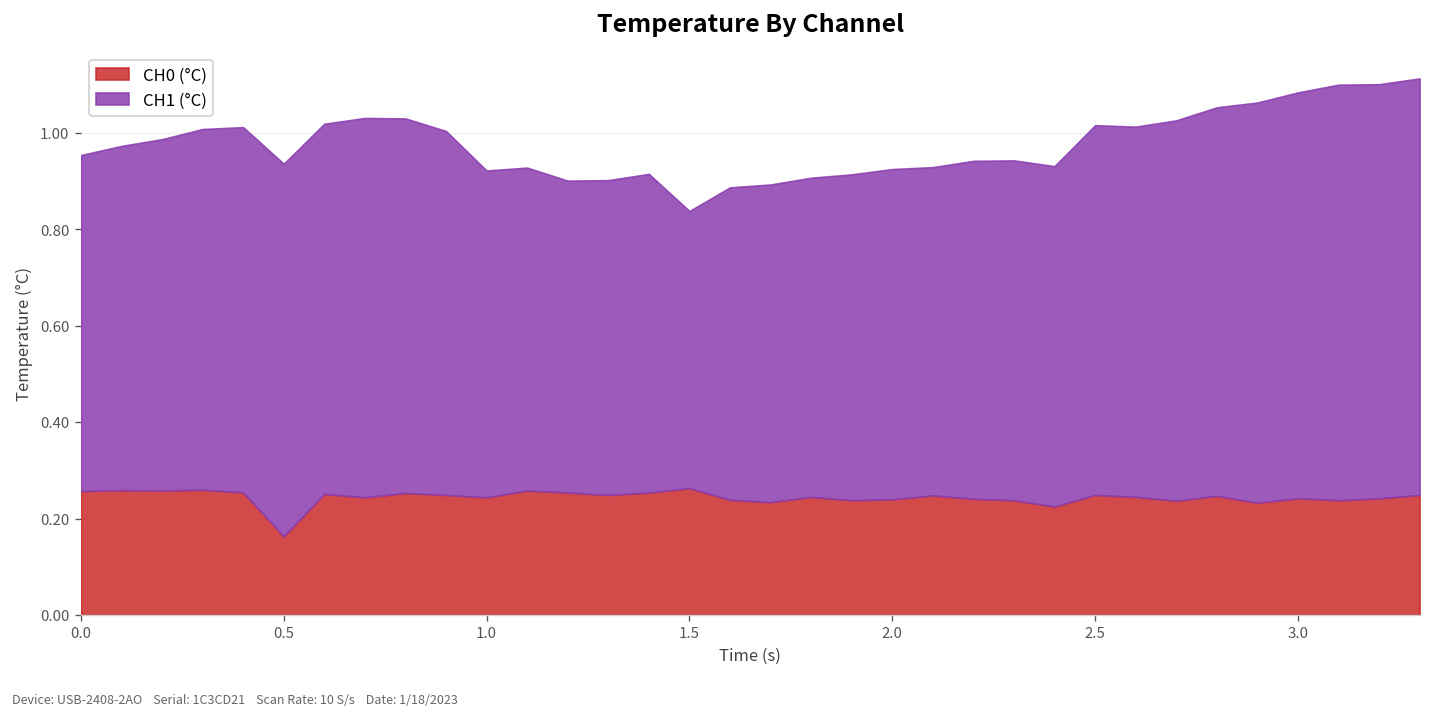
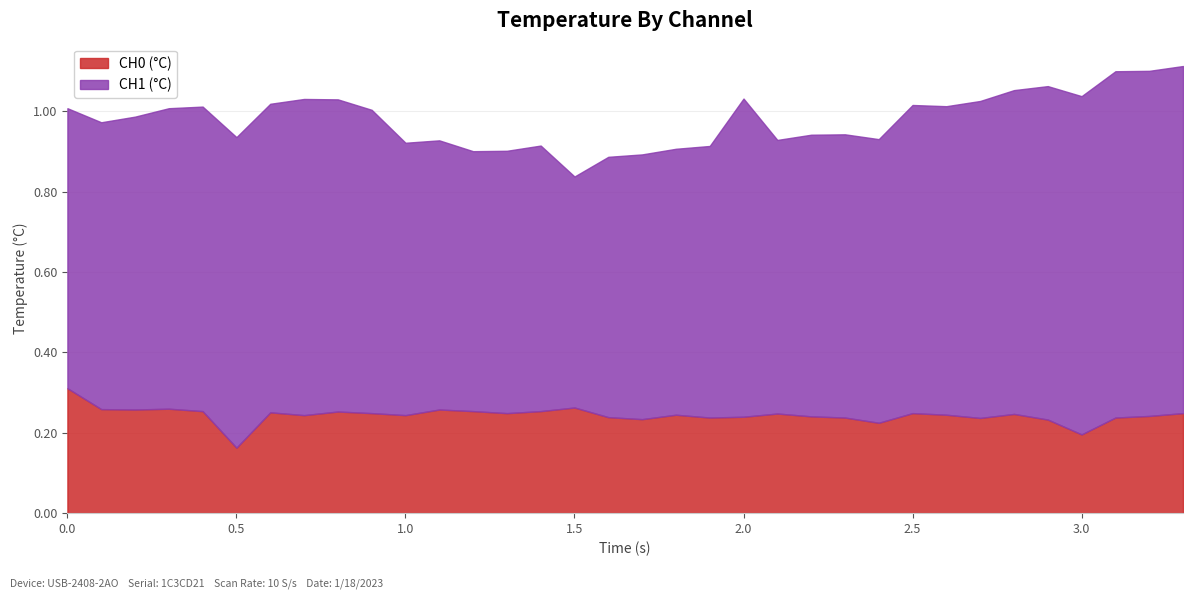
CH0 (°C), 0.0: 0.26 -> 0.31
CH1 (°C), 2.0: 0.69 -> 0.79
CH0 (°C), 3.0: 0.24 -> 0.20
